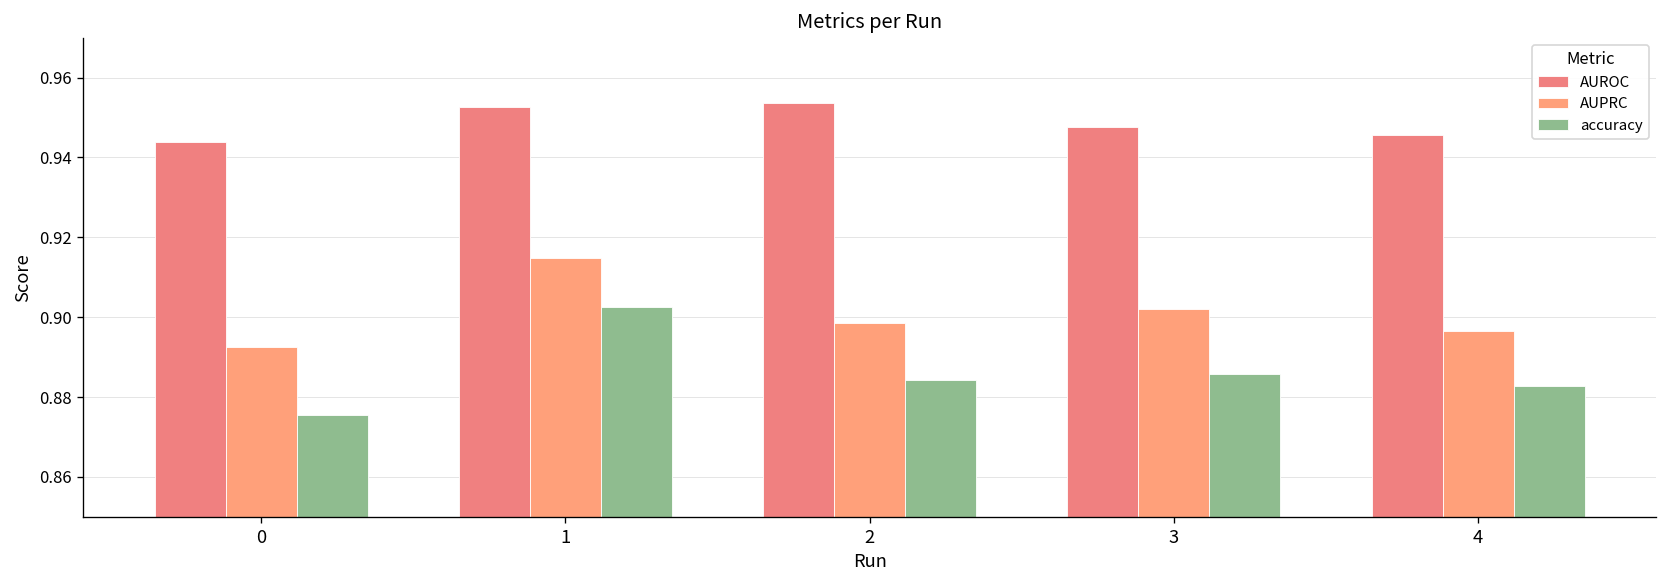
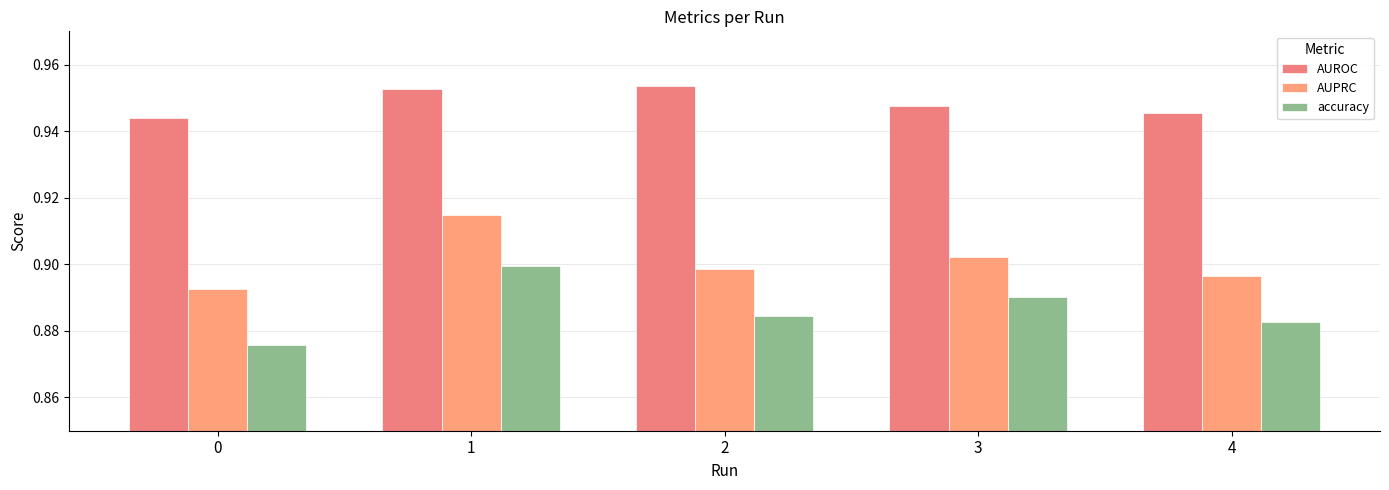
accuracy, 1: 0.902 -> 0.900
accuracy, 3: 0.886 -> 0.890
